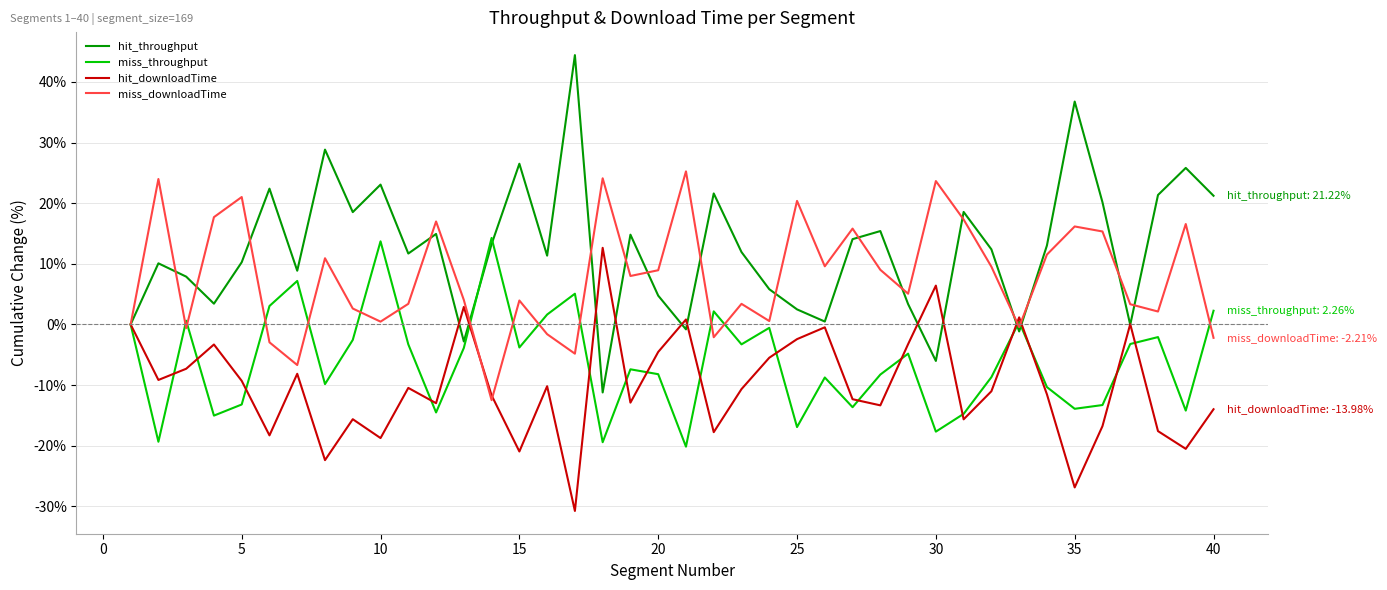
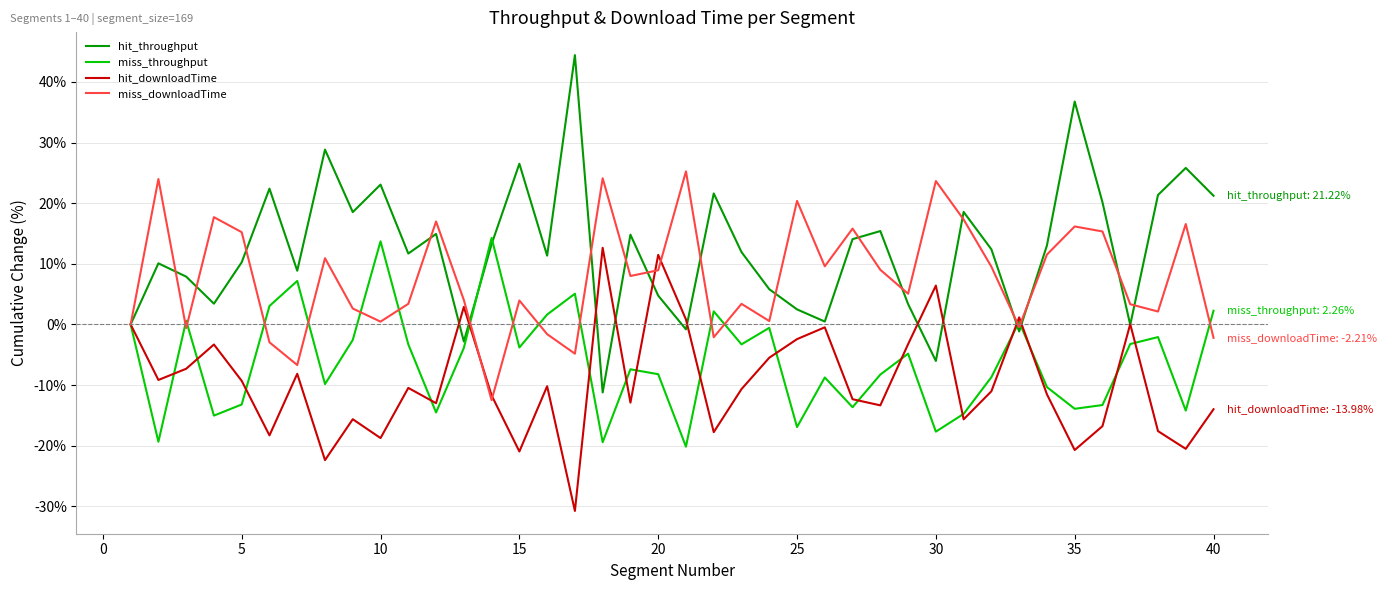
miss_downloadTime, 5: 21% -> 15%
hit_downloadTime, 20: -5% -> 11%
hit_downloadTime, 35: -27% -> -21%
